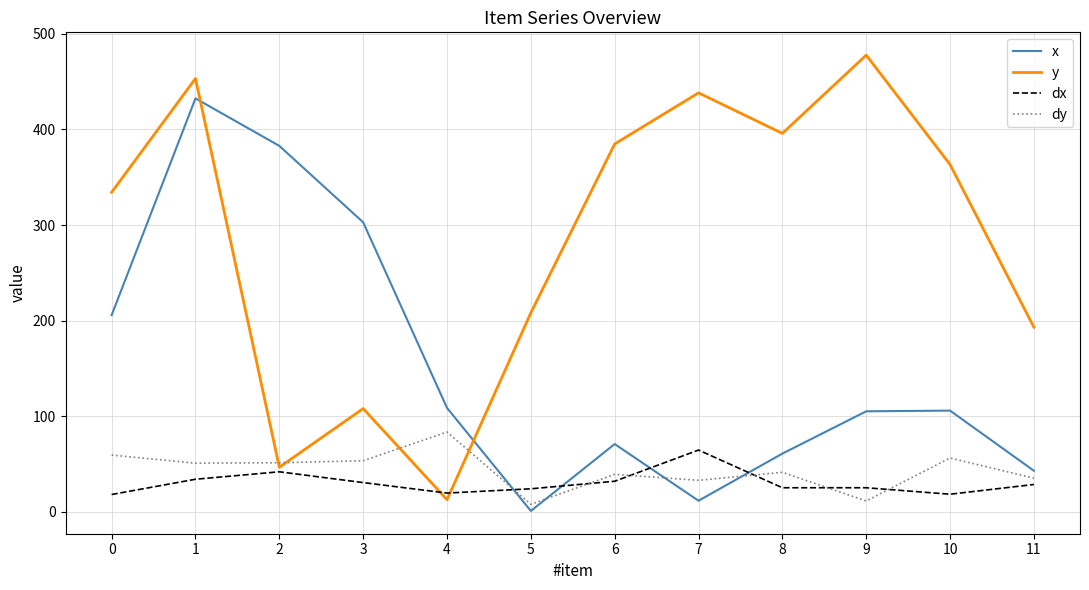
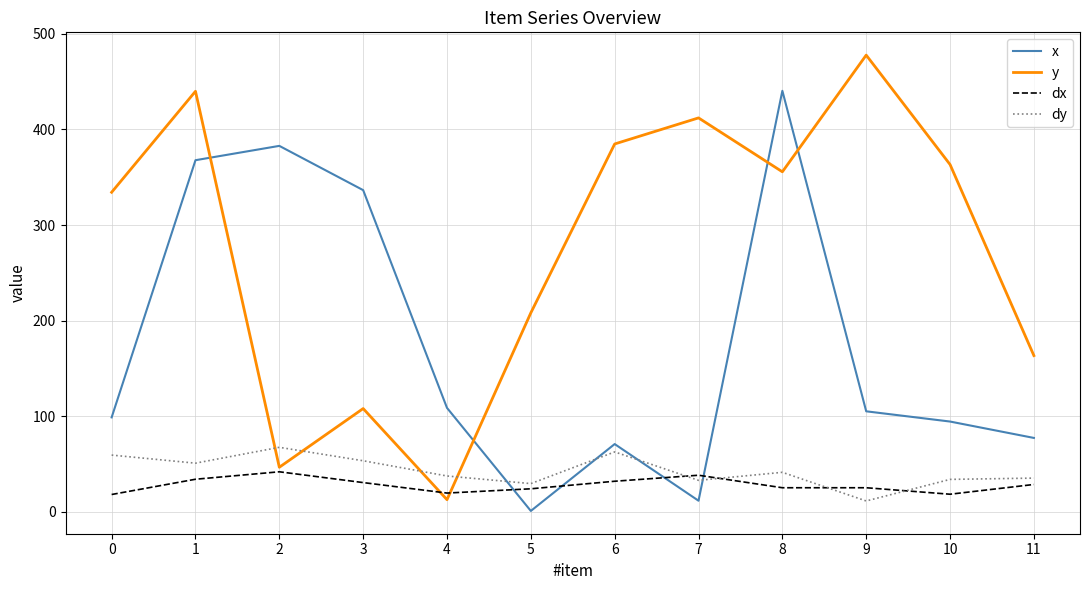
x, 0: 210 -> 100
x, 1: 430 -> 370
y, 1: 450 -> 440
dy, 2: 50 -> 70
x, 3: 300 -> 340
dy, 4: 80 -> 40
dy, 5: 10 -> 30
dy, 6: 40 -> 60
y, 7: 440 -> 410
dx, 7: 60 -> 40
x, 8: 60 -> 440
y, 8: 400 -> 360
x, 10: 110 -> 90
dy, 10: 60 -> 30
x, 11: 40 -> 80
y, 11: 190 -> 160
